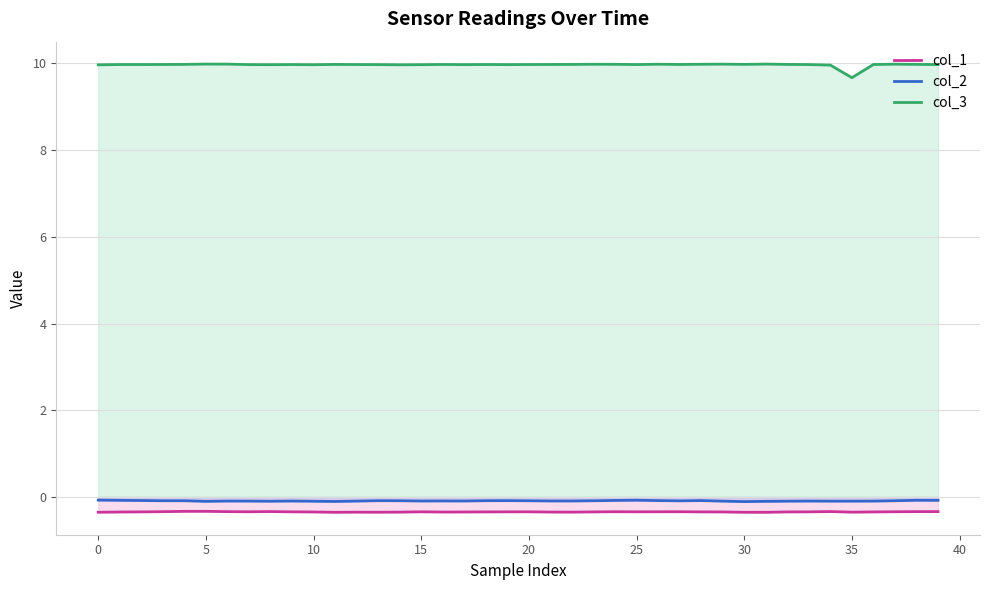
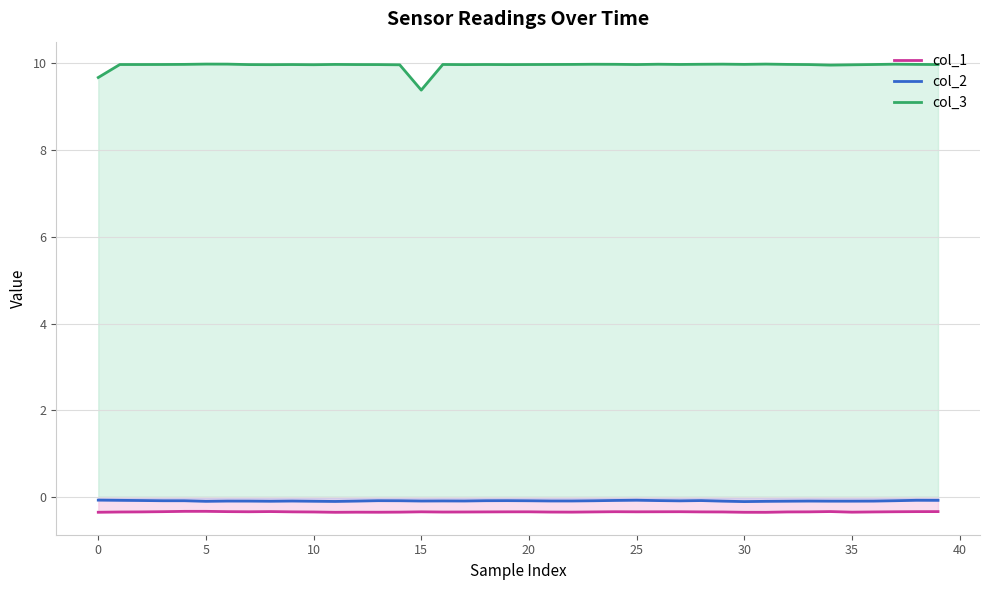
col_3, 0: 10.0 -> 9.7
col_3, 15: 10.0 -> 9.4
col_3, 35: 9.7 -> 10.0
